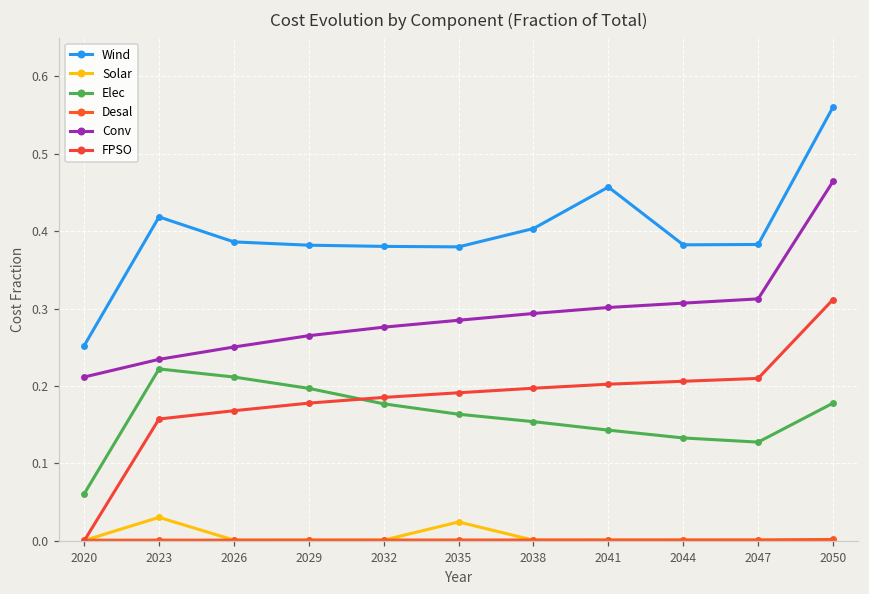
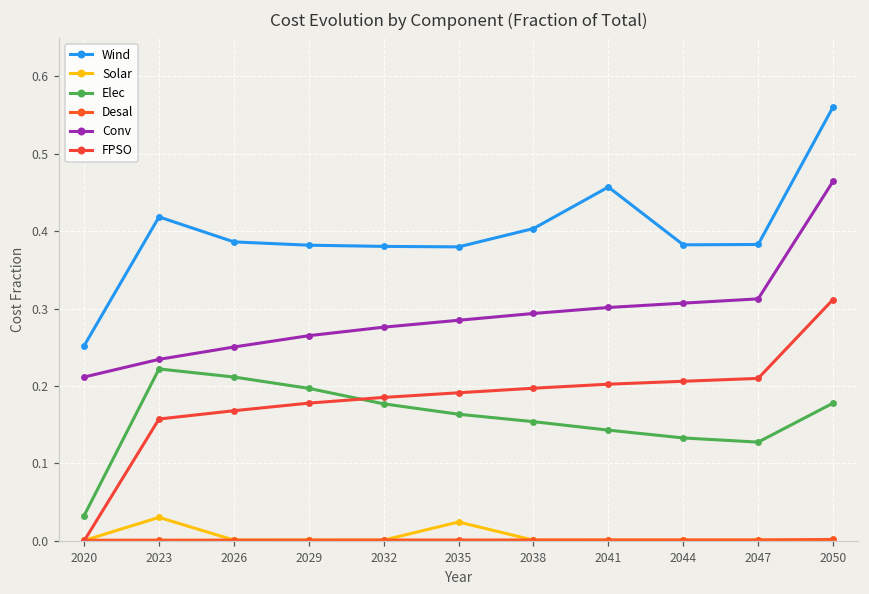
Elec, 2020: 0.06 -> 0.03
